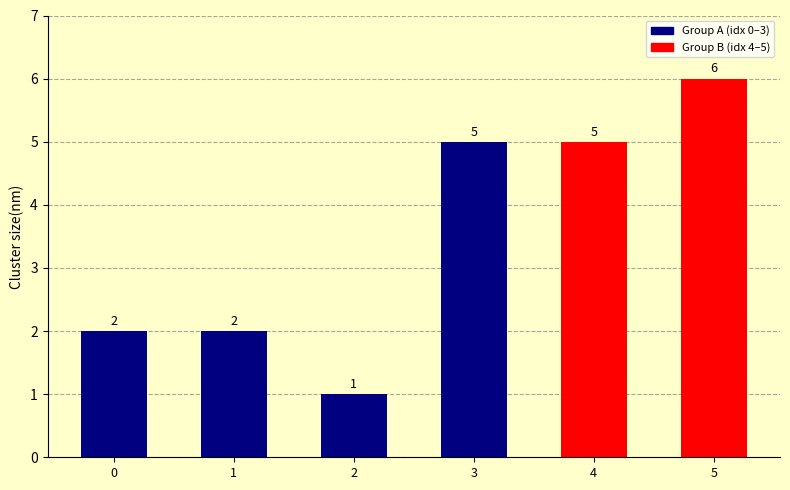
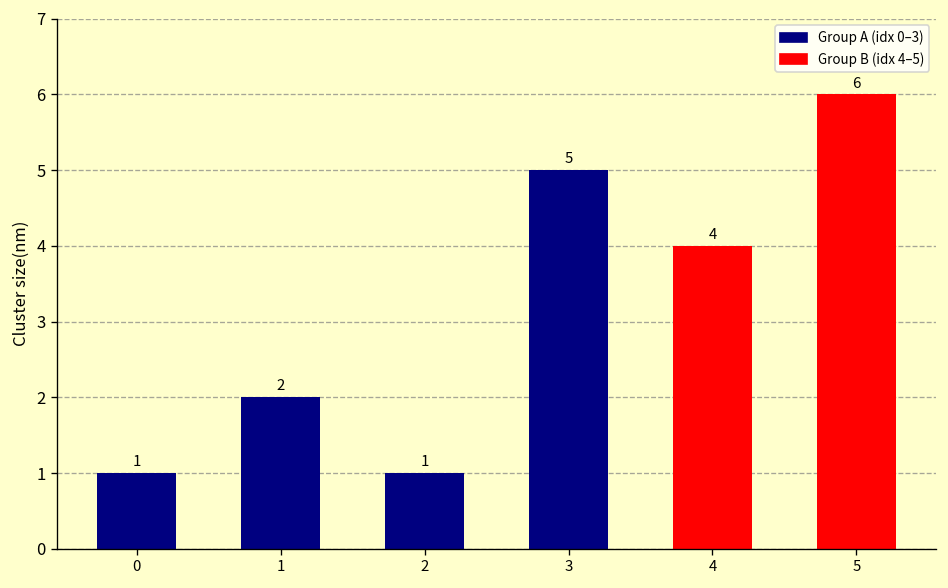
0: 2 -> 1
4: 5 -> 4
